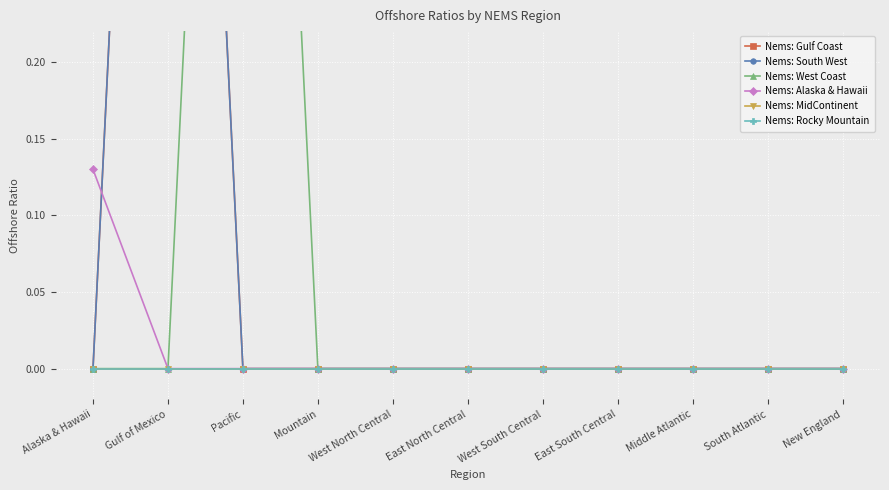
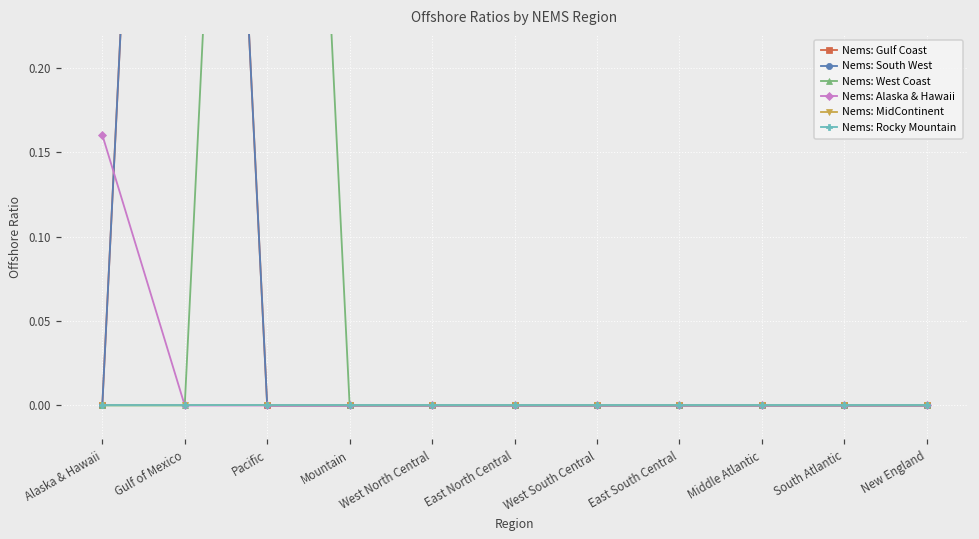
Nems: Alaska & Hawaii, Alaska & Hawaii: 0.130 -> 0.160
